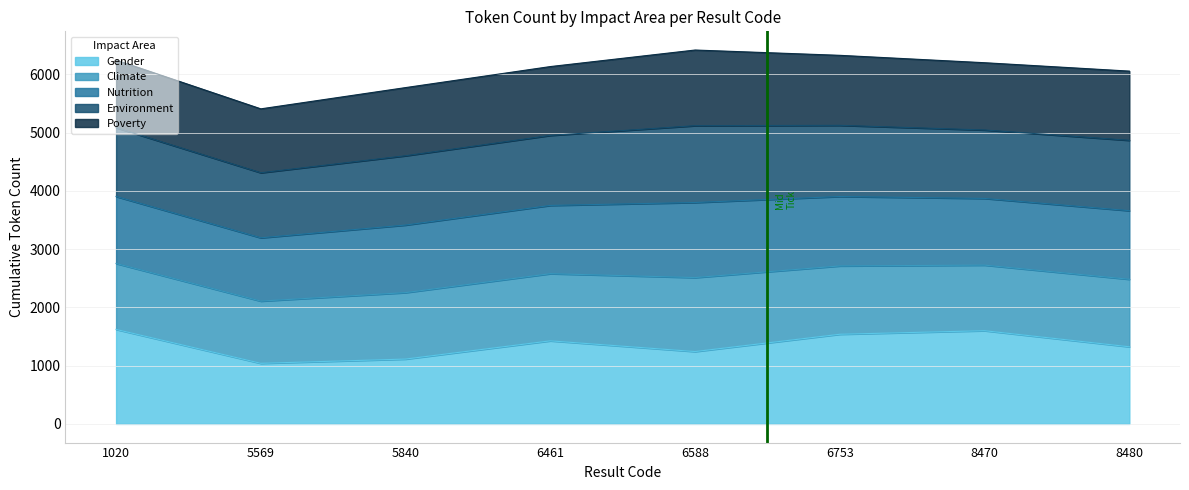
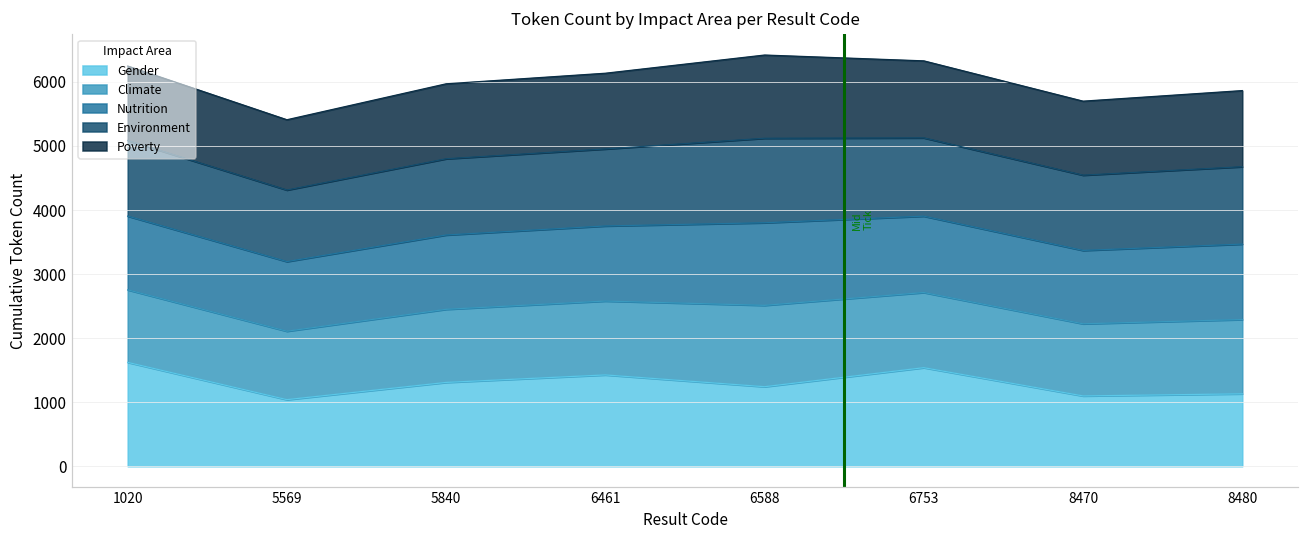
Gender, 5840: 1100 -> 1300
Gender, 8470: 1600 -> 1100
Gender, 8480: 1300 -> 1100
